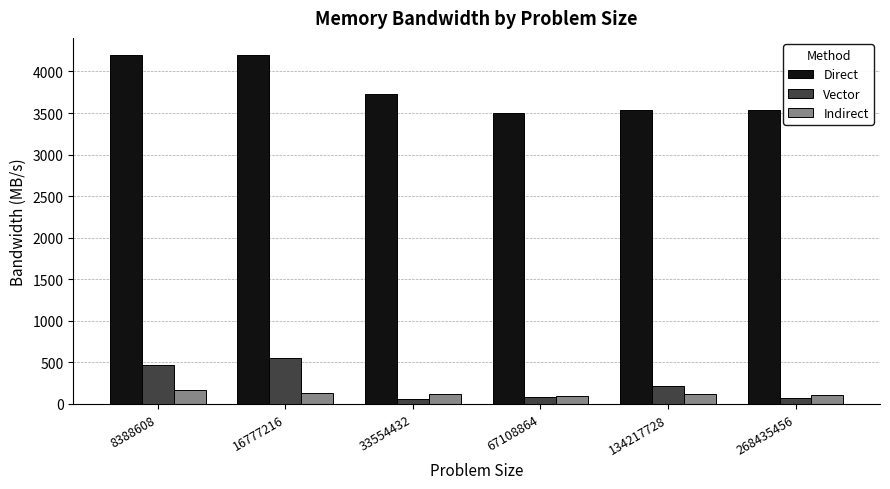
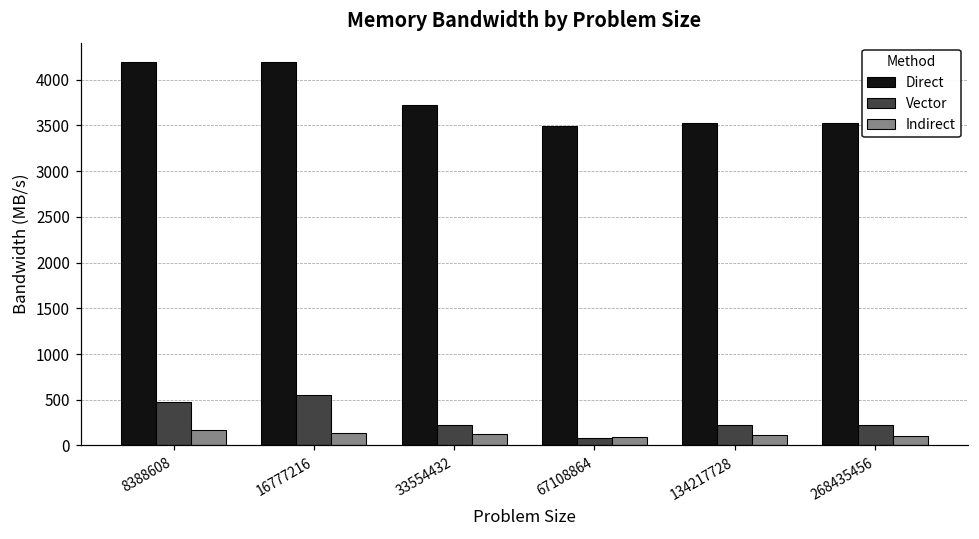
Vector, 33554432: 100 -> 200
Vector, 268435456: 100 -> 200
